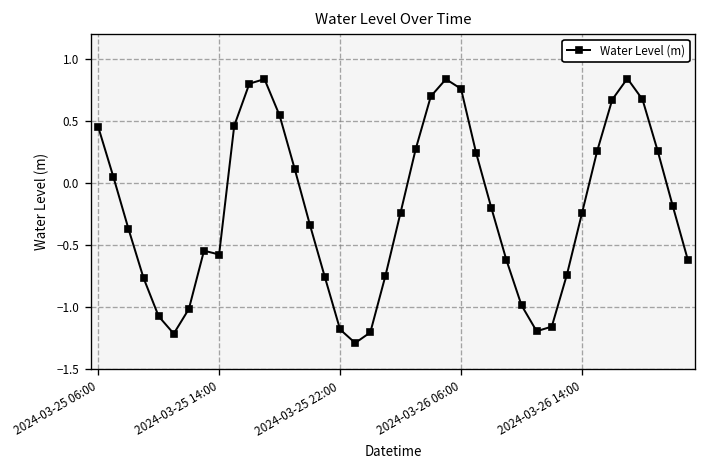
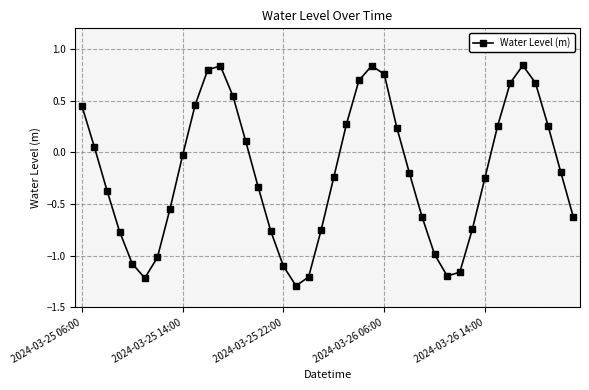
2024-03-25 14:00: -0.58 -> -0.03
2024-03-25 22:00: -1.18 -> -1.10
